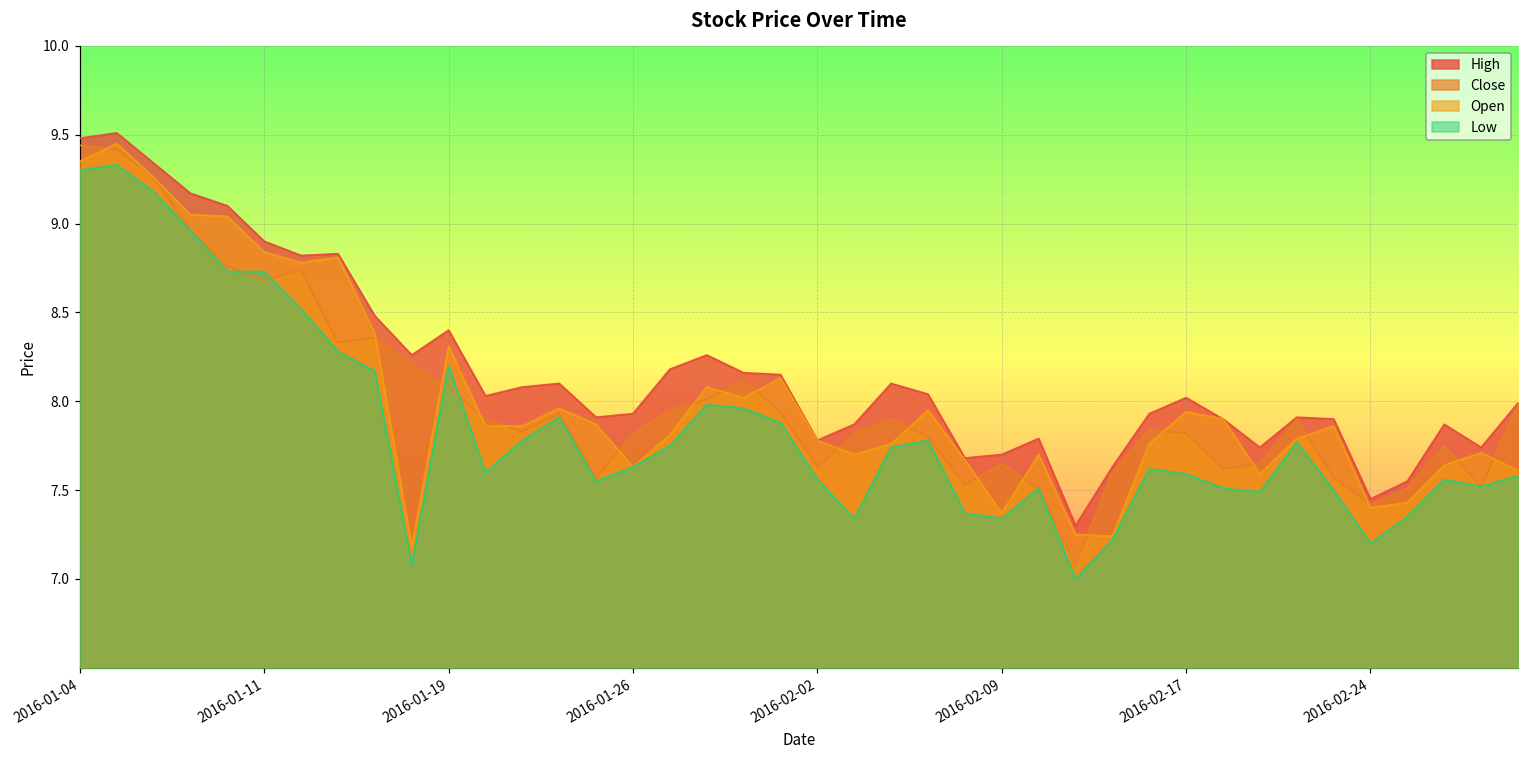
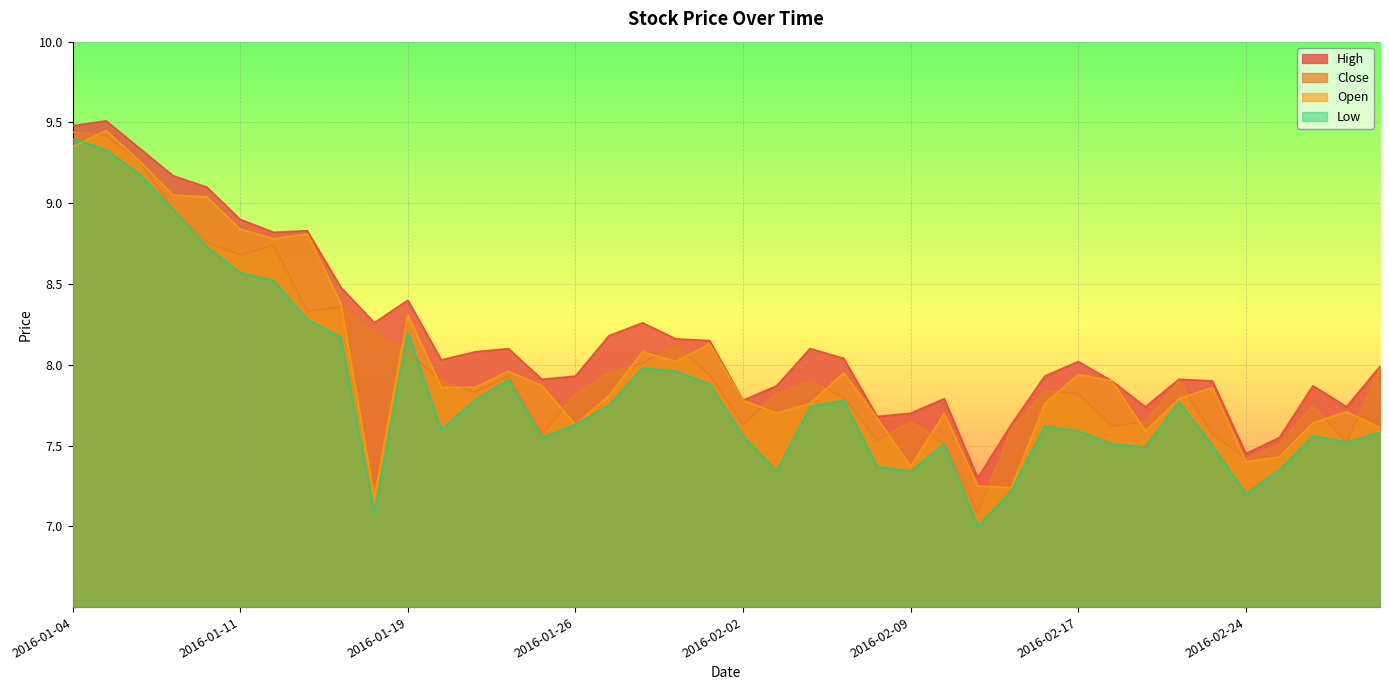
Low, 2016-01-04: 9.3 -> 9.4
Low, 2016-01-11: 8.73 -> 8.57
